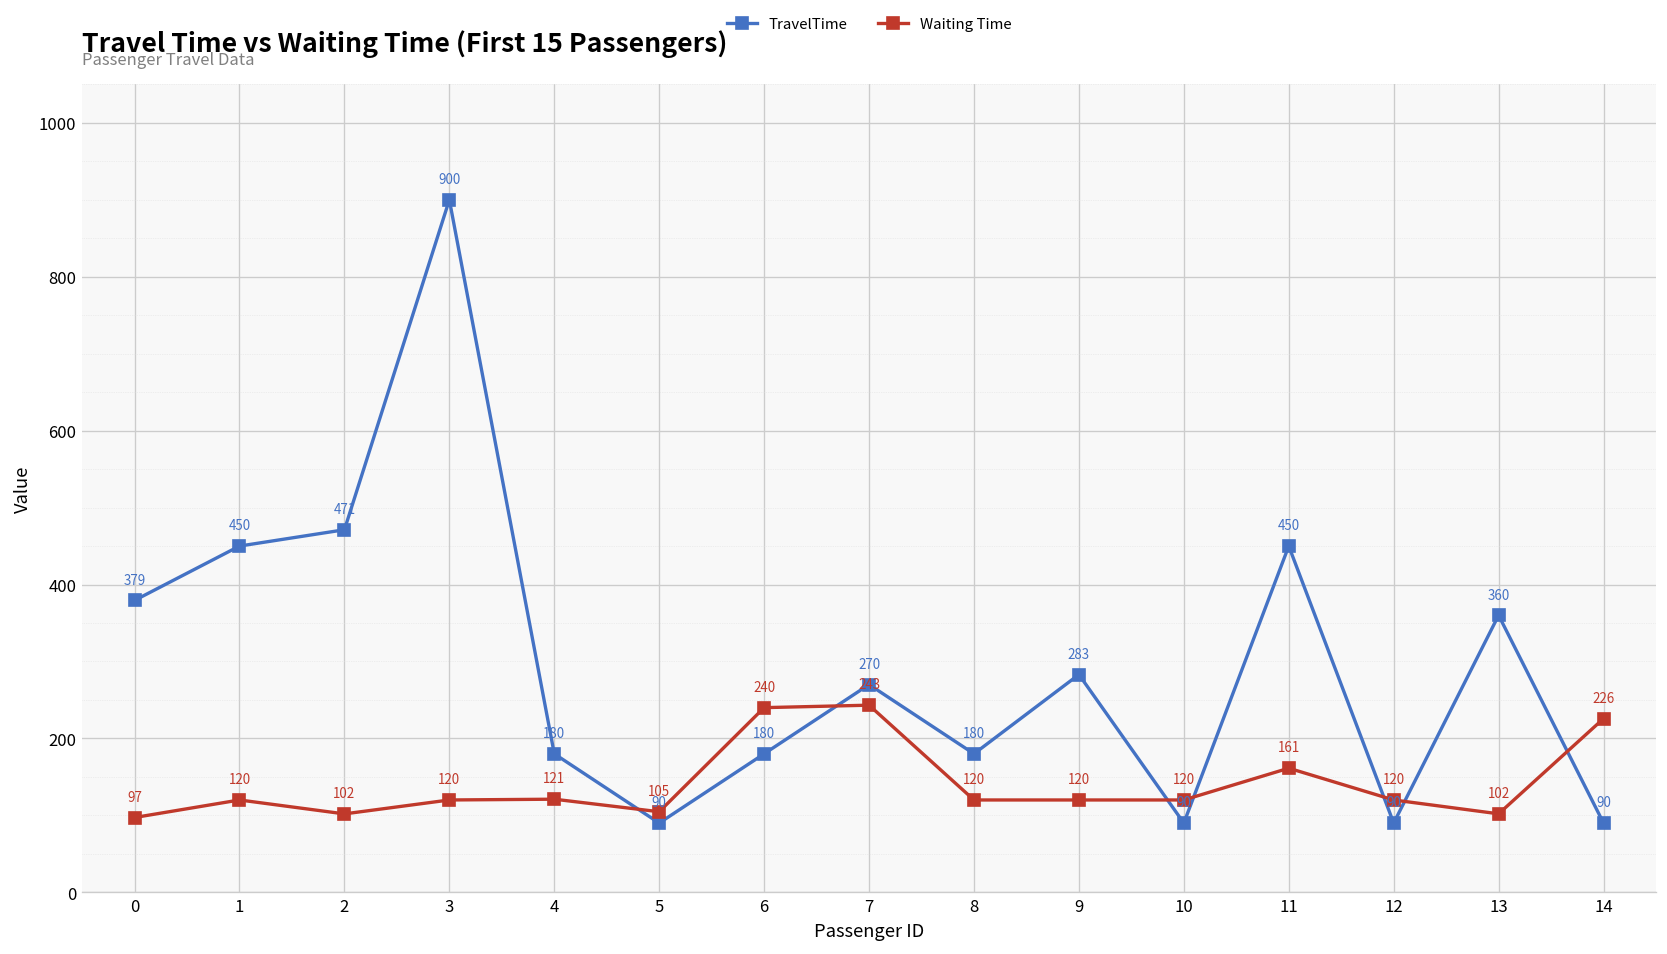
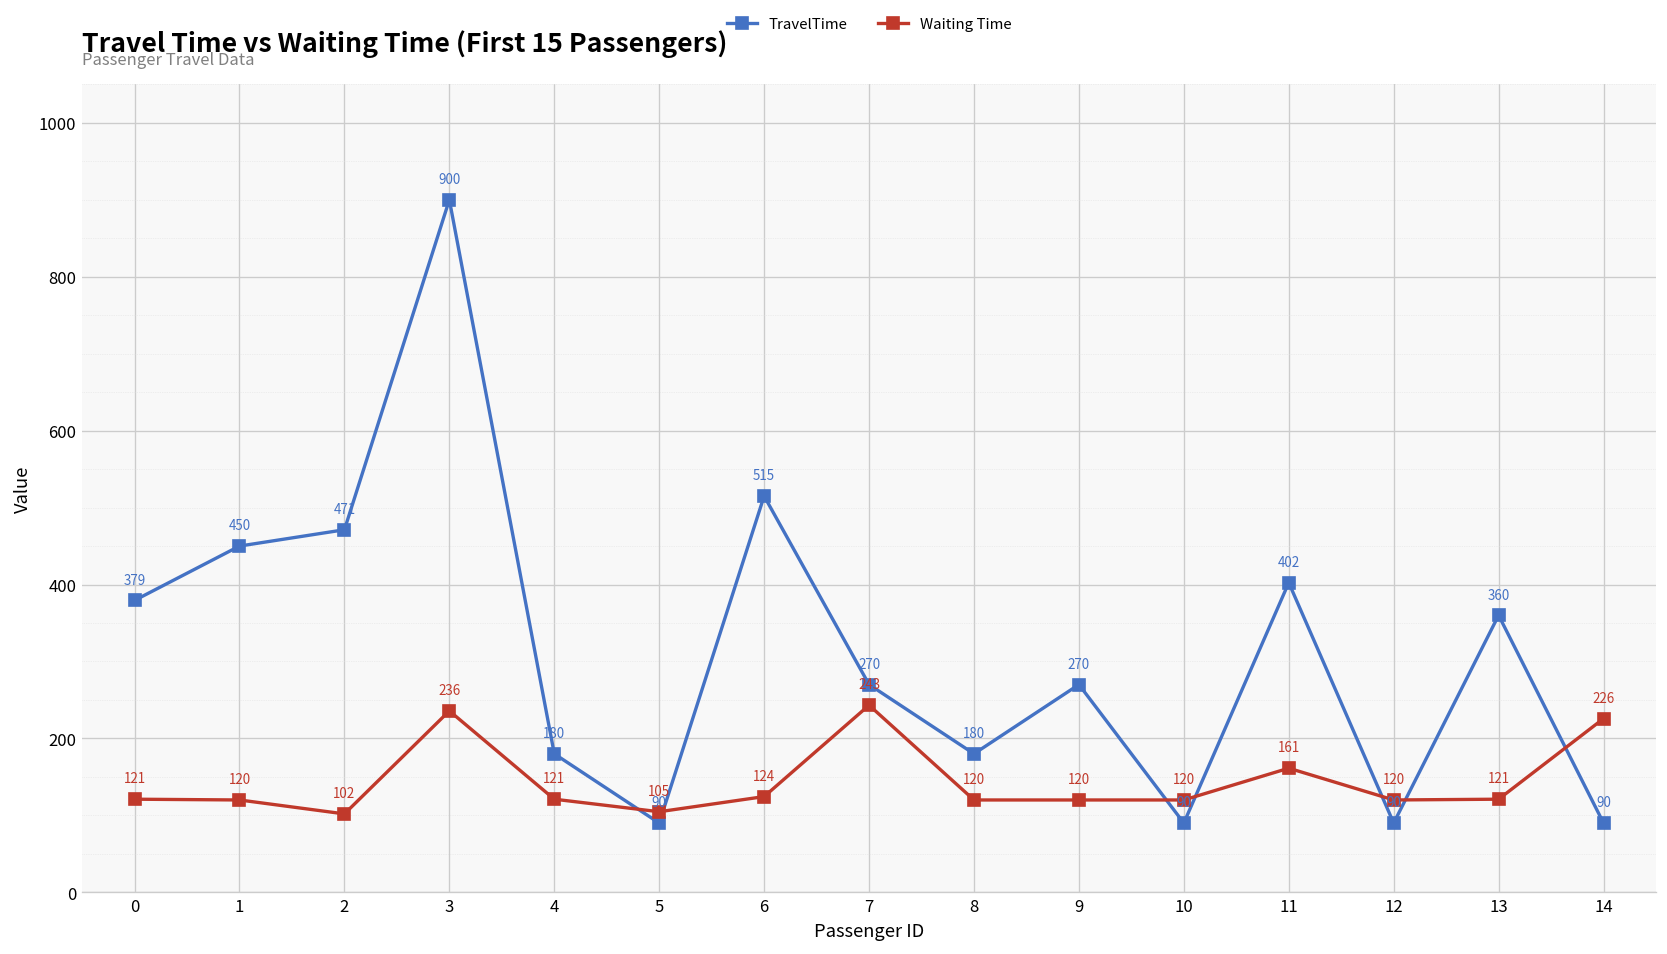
Waiting Time, 0: 97 -> 121
Waiting Time, 3: 120 -> 236
TravelTime, 6: 180 -> 515
Waiting Time, 6: 240 -> 124
TravelTime, 9: 283 -> 270
TravelTime, 11: 450 -> 402
Waiting Time, 13: 102 -> 121
